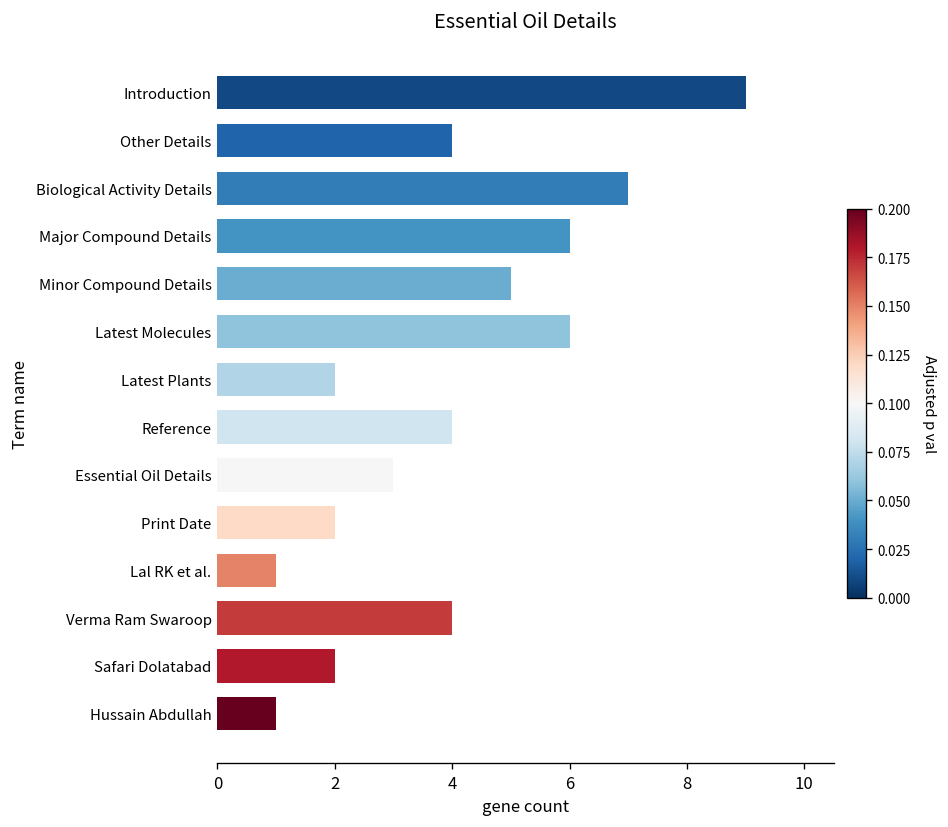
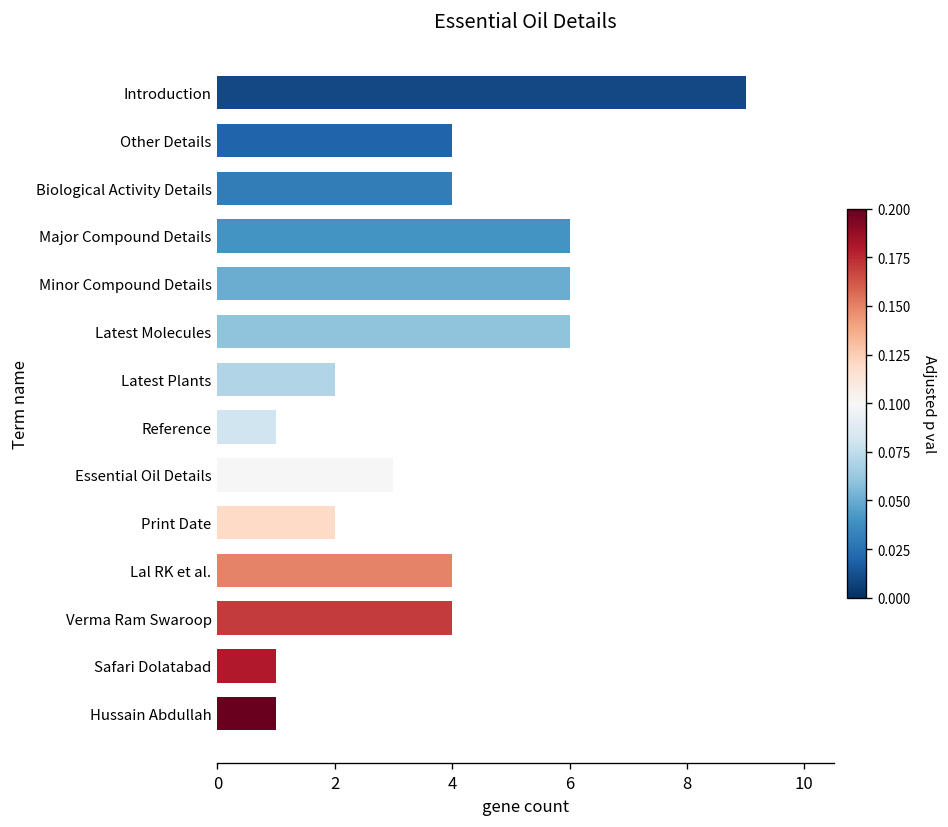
Biological Activity Details: 7 -> 4
Minor Compound Details: 5 -> 6
Reference: 4 -> 1
Lal RK et al.: 1 -> 4
Safari Dolatabad: 2 -> 1
